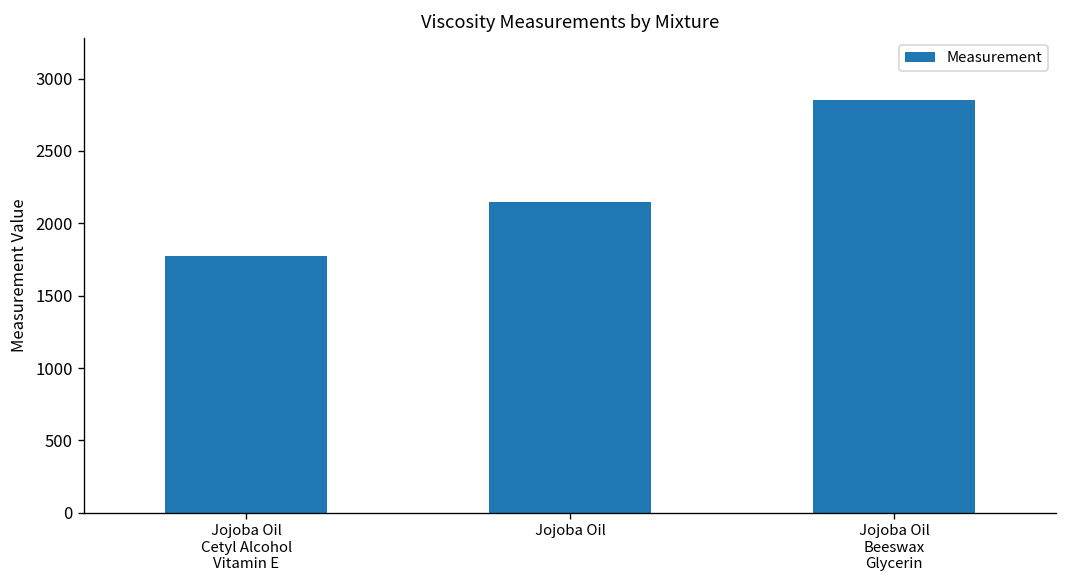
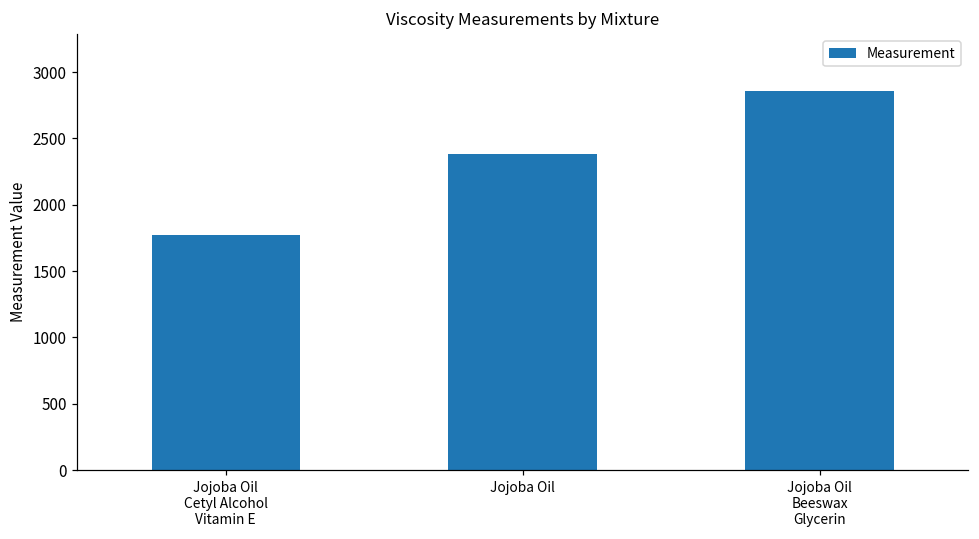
Jojoba Oil: 2150 -> 2380
